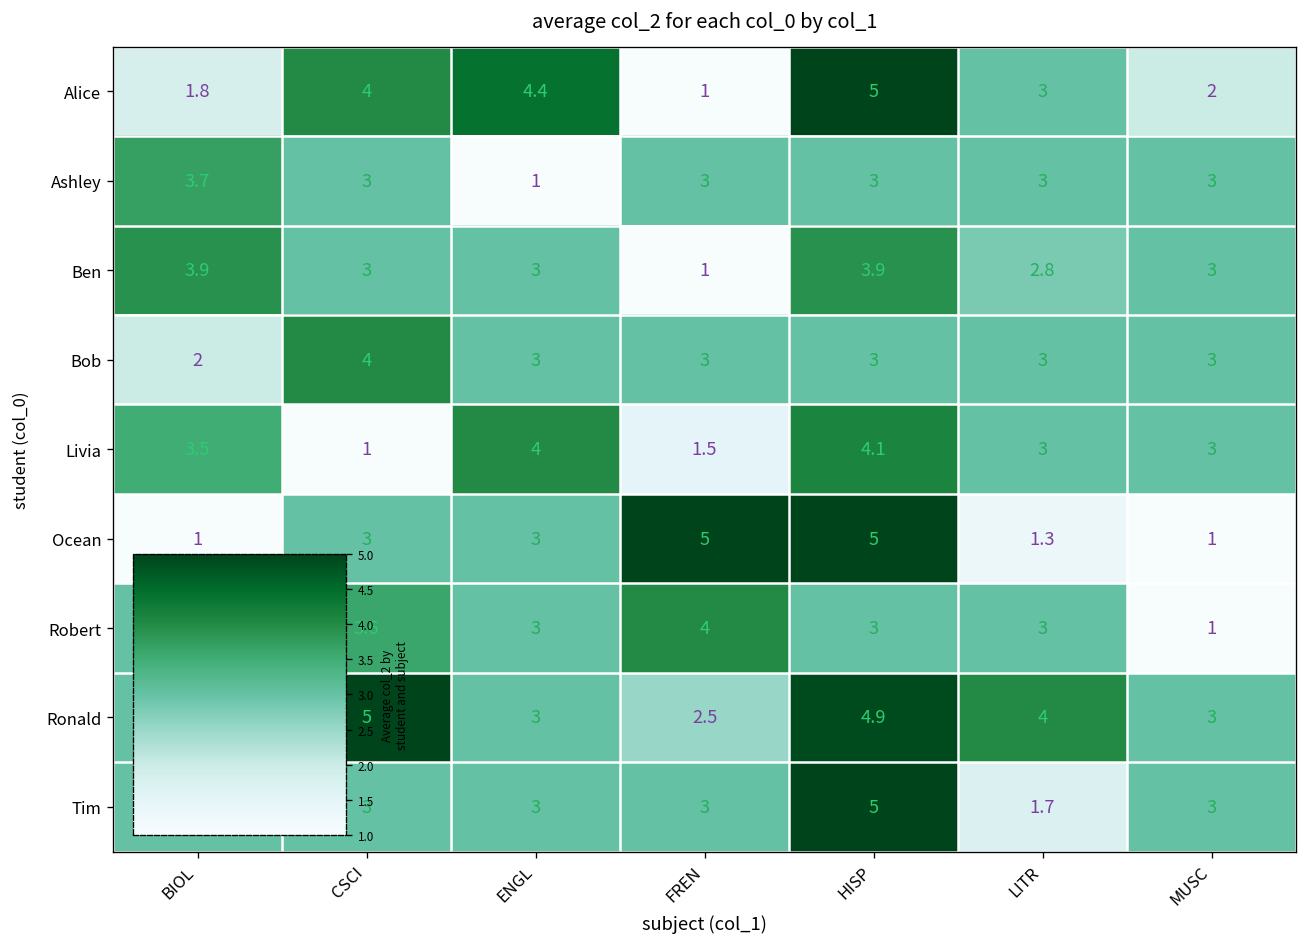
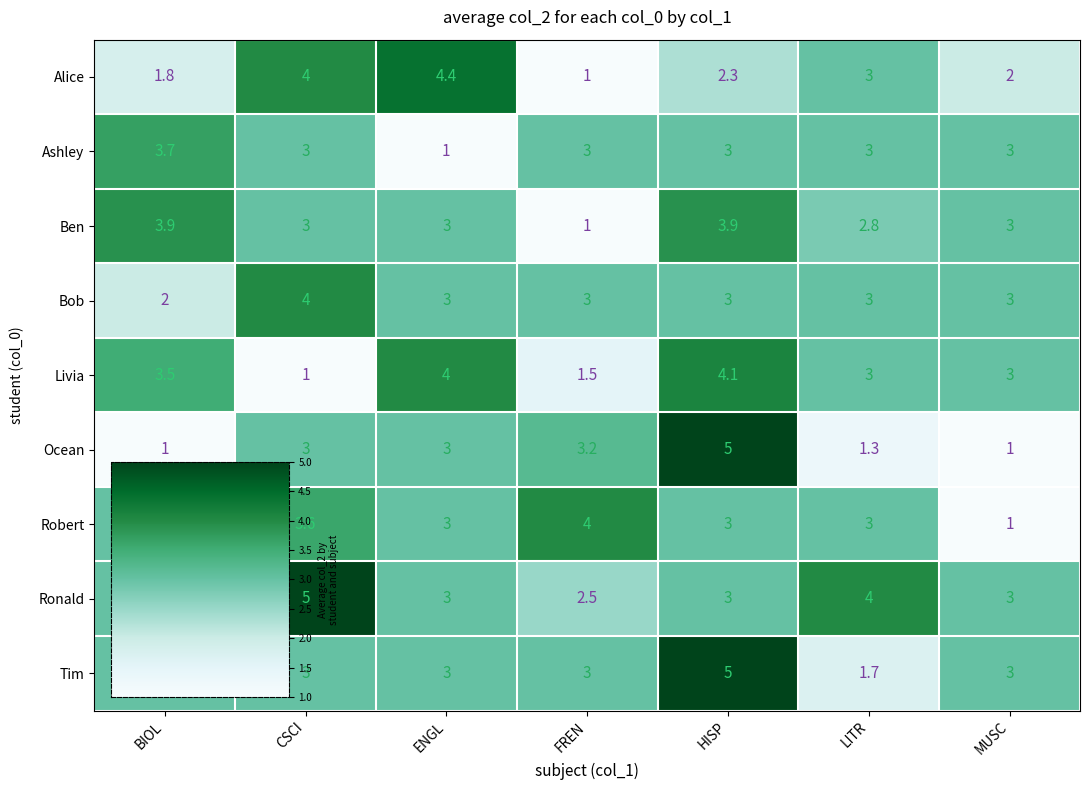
Alice, HISP: 5 -> 2.3
Ocean, FREN: 5 -> 3.2
Ronald, HISP: 4.9 -> 3
